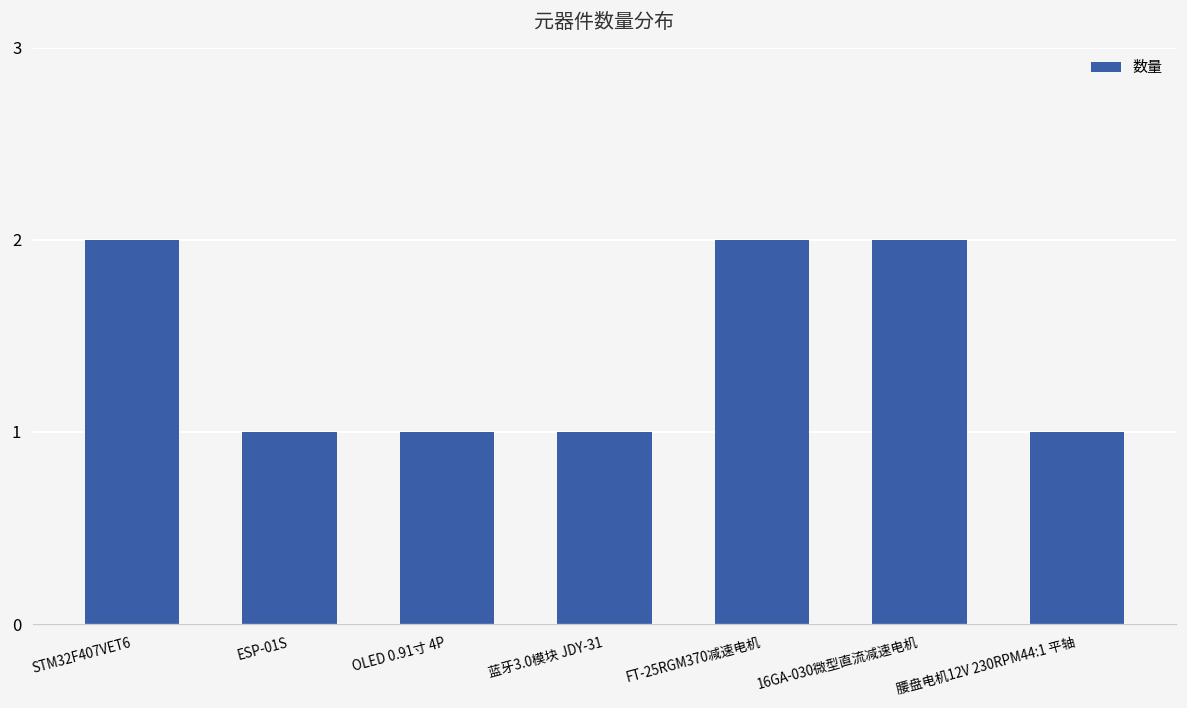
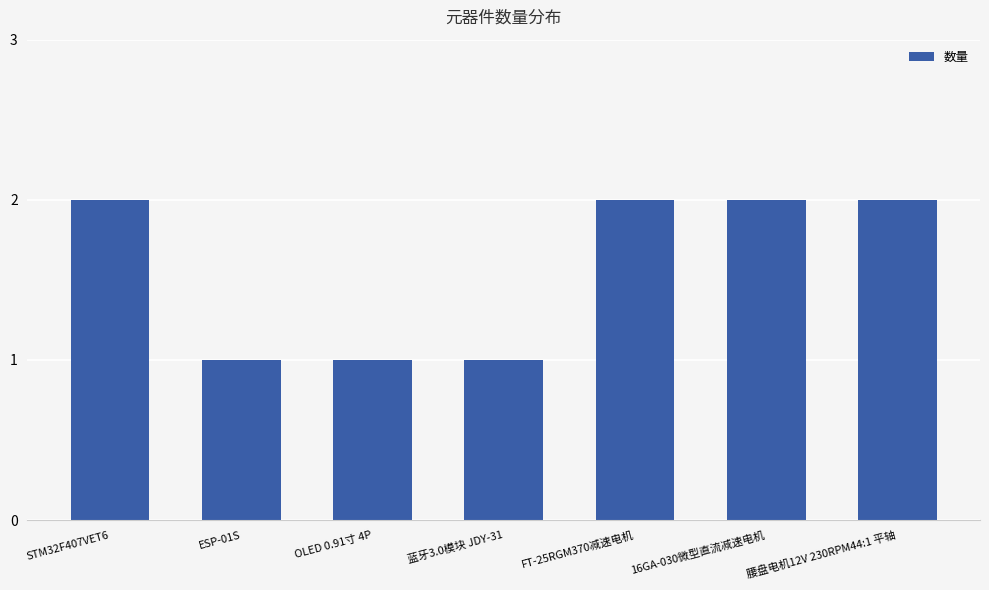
腰盘电机12V 230RPM44:1 平轴: 1 -> 2
